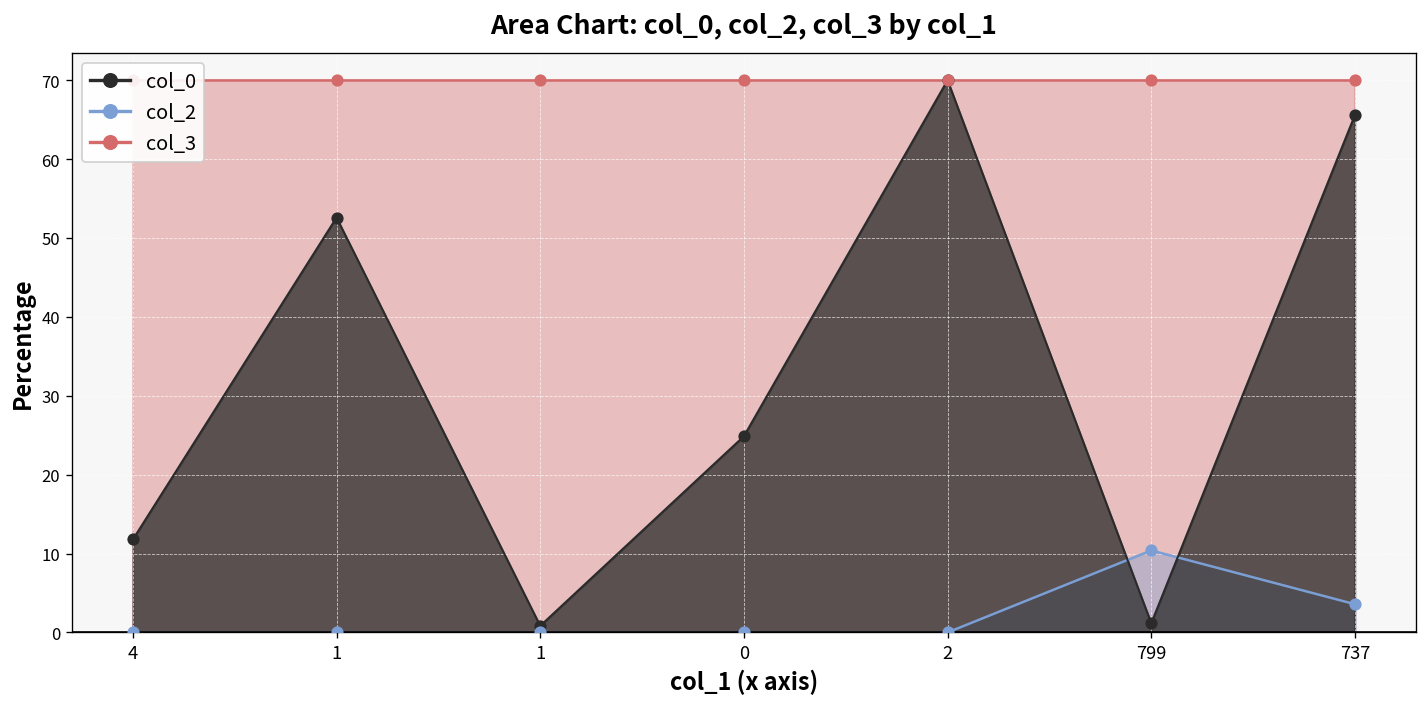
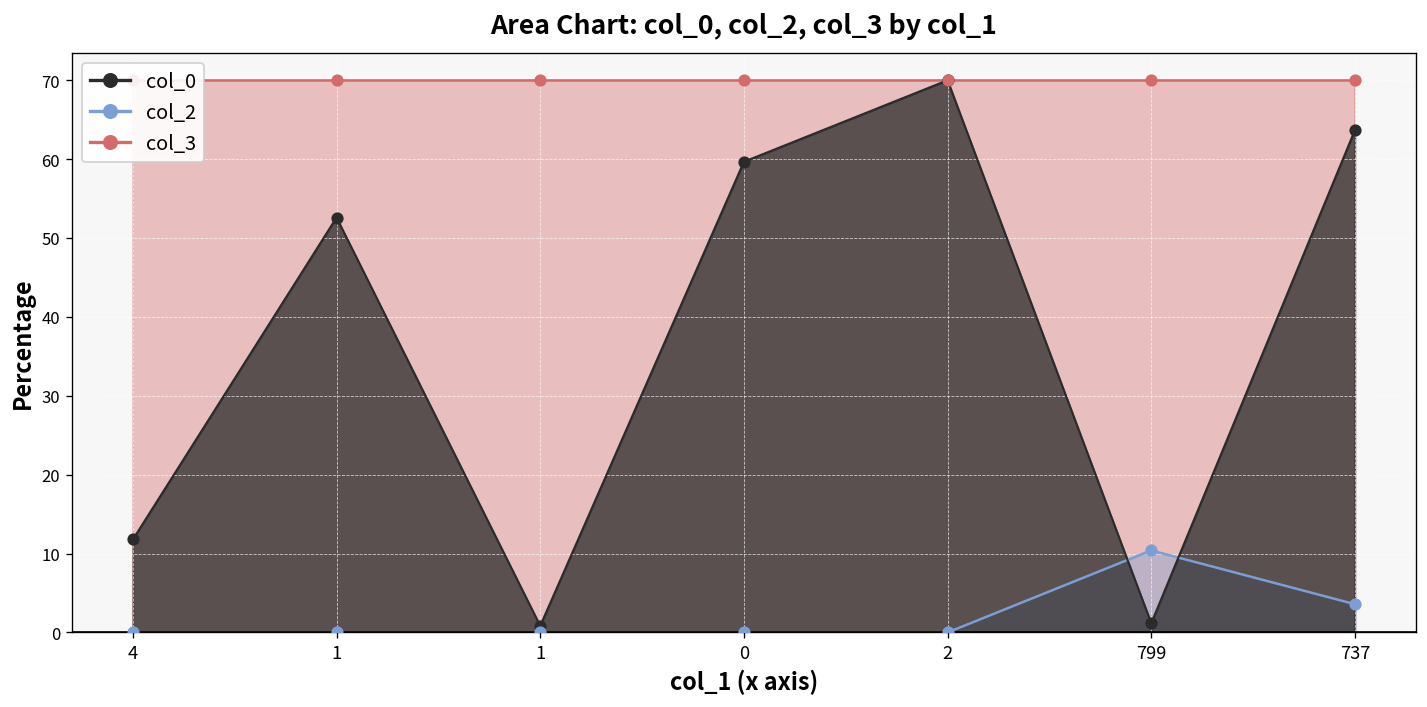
col_0, 0: 25 -> 60
col_0, 737: 66 -> 64
